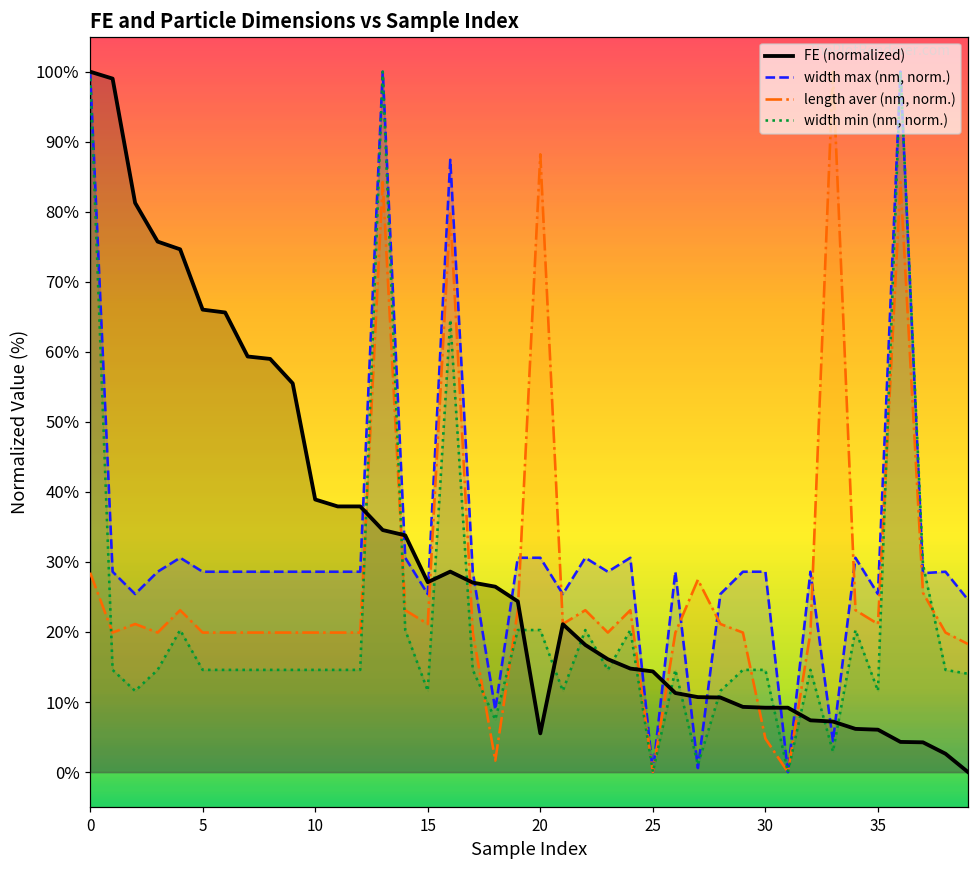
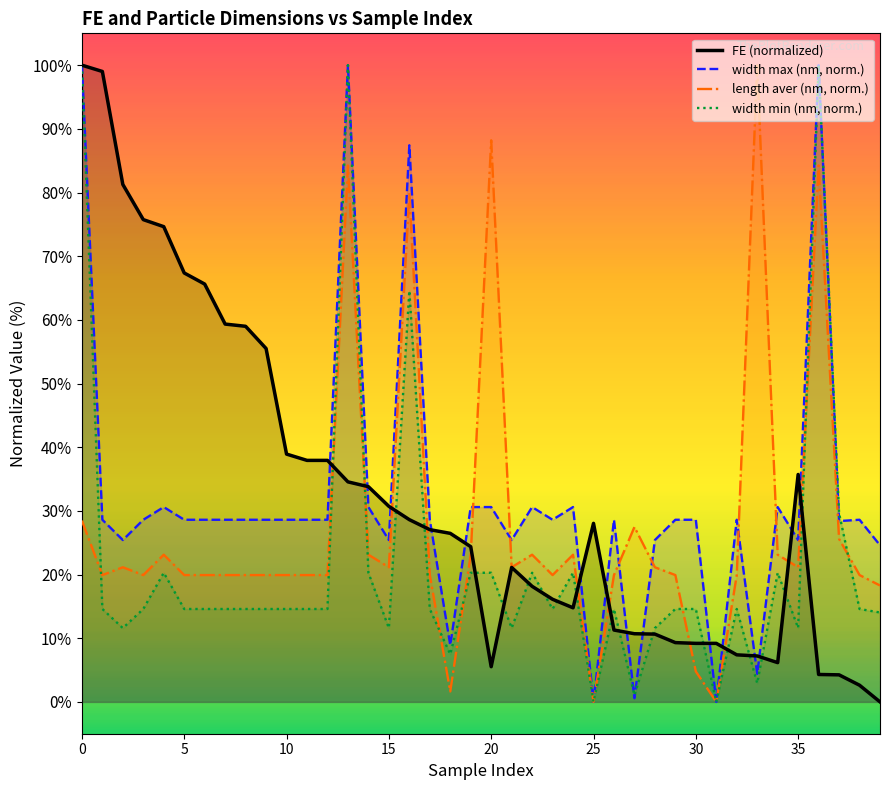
FE (normalized), 5: 66% -> 67%
FE (normalized), 15: 27% -> 31%
FE (normalized), 25: 14% -> 28%
FE (normalized), 35: 6% -> 36%
